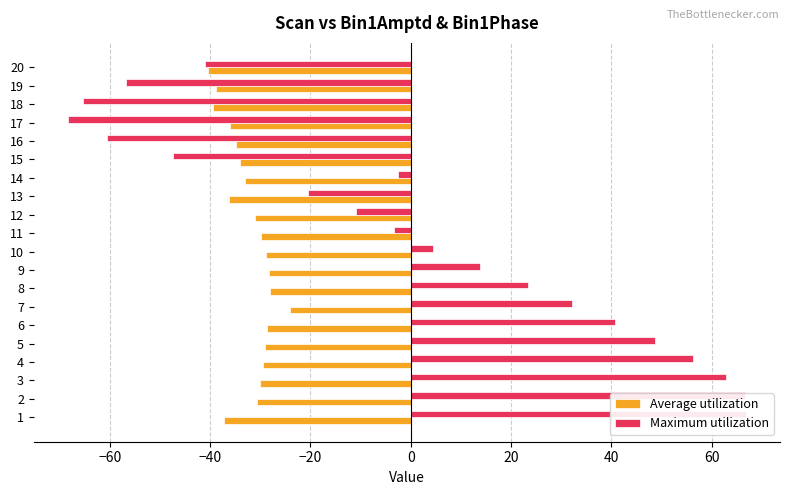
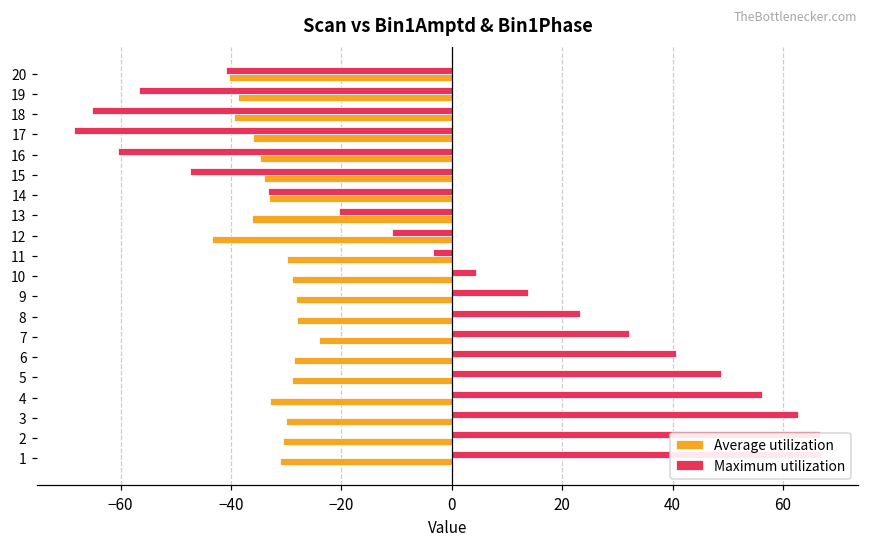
Maximum utilization, 14: -2 -> -33
Average utilization, 12: -31 -> -43
Average utilization, 4: -29 -> -33
Average utilization, 1: -37 -> -31
